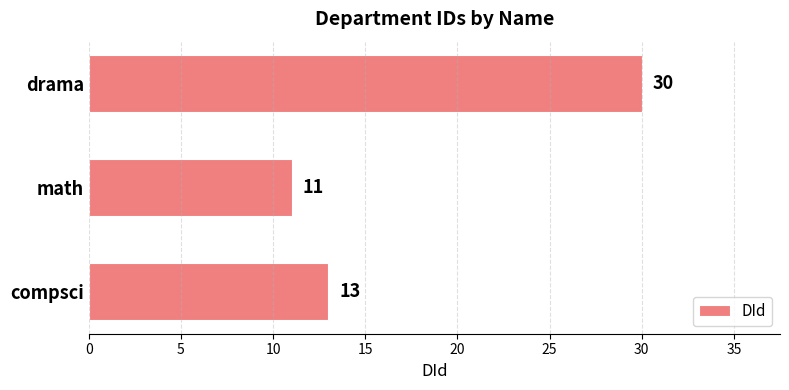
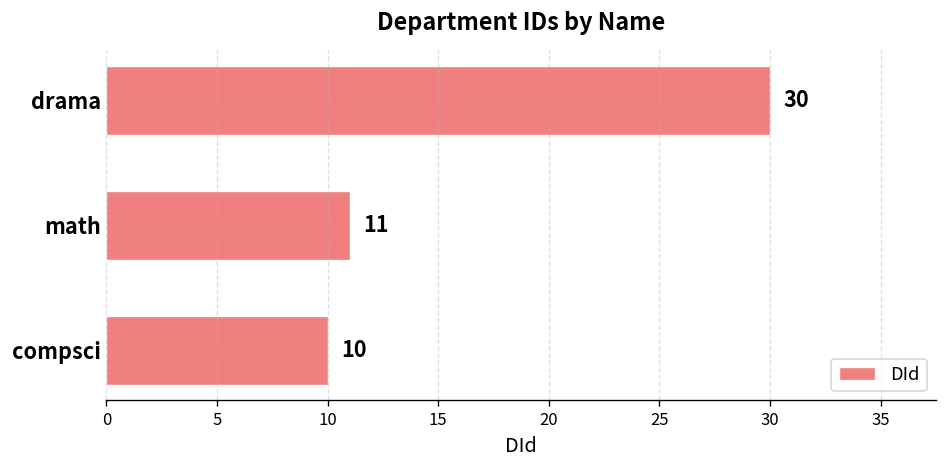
compsci: 13 -> 10
